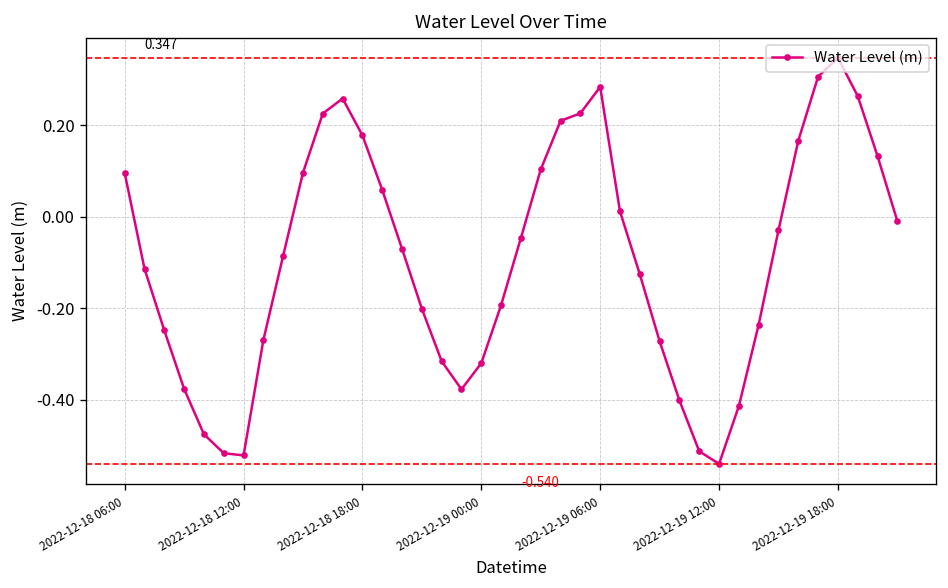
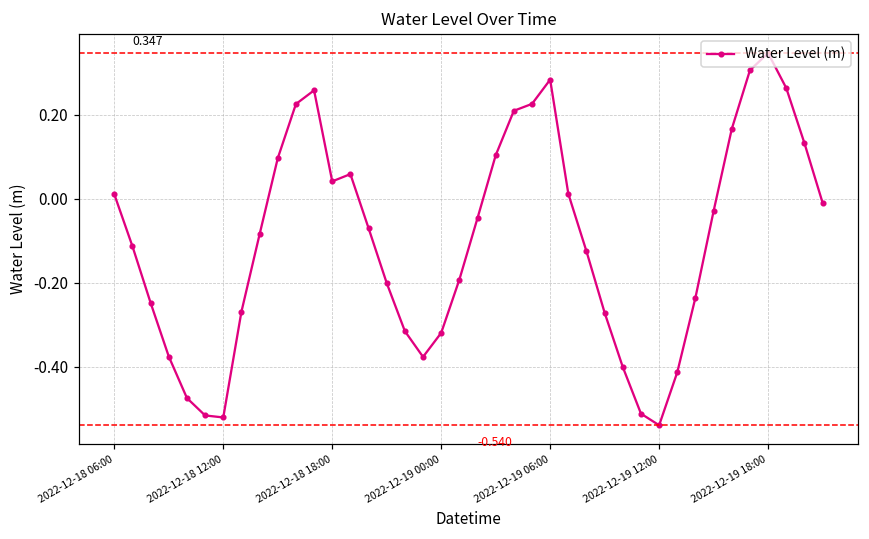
2022-12-18 06:00: 0.10 -> 0.01
2022-12-18 18:00: 0.18 -> 0.04
